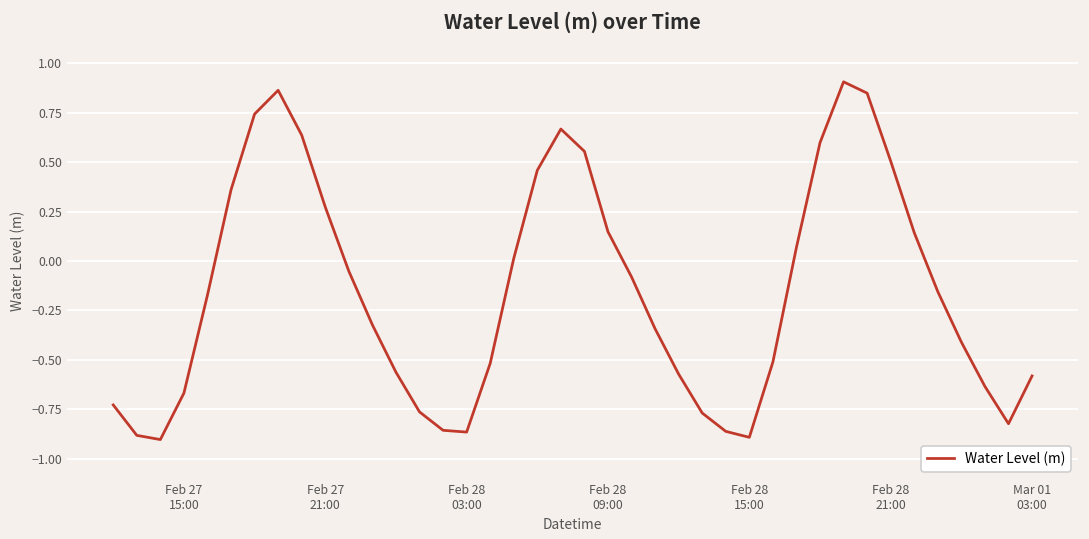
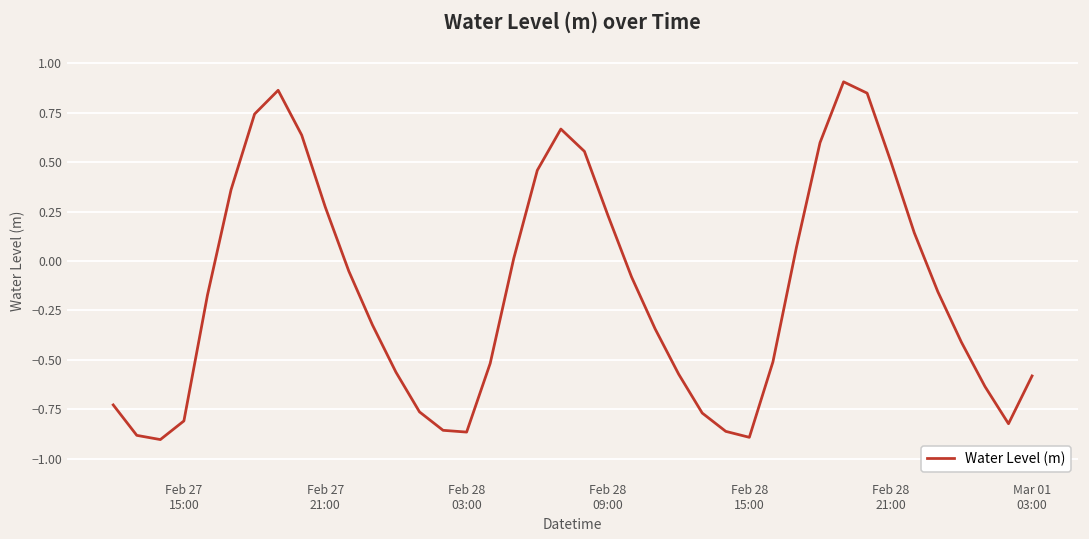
Feb 27 15:00: -0.67 -> -0.81
Feb 28 09:00: 0.15 -> 0.23
